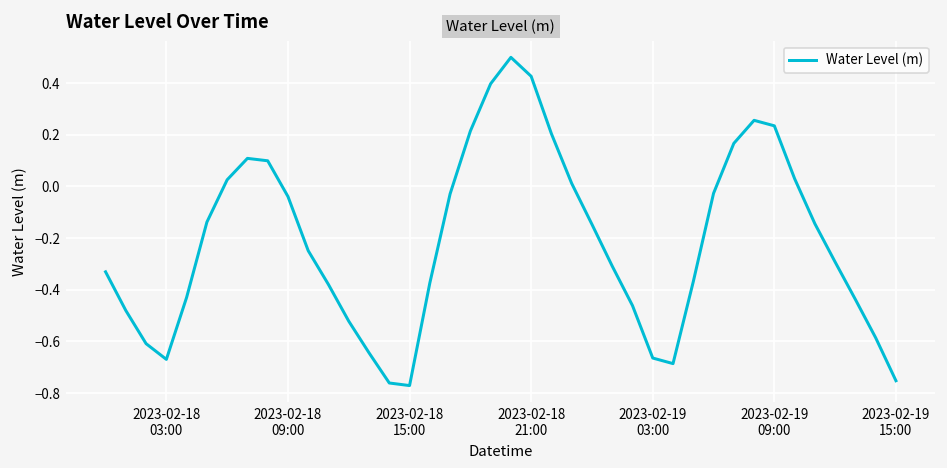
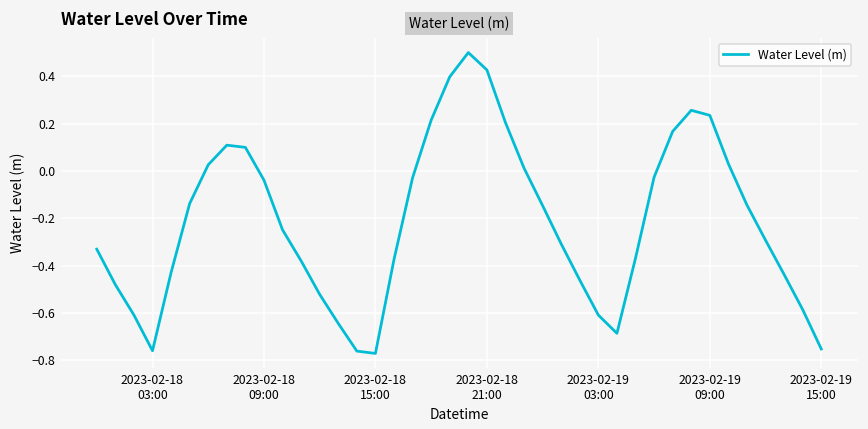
2023-02-18 03:00: -0.67 -> -0.76
2023-02-19 03:00: -0.66 -> -0.61
